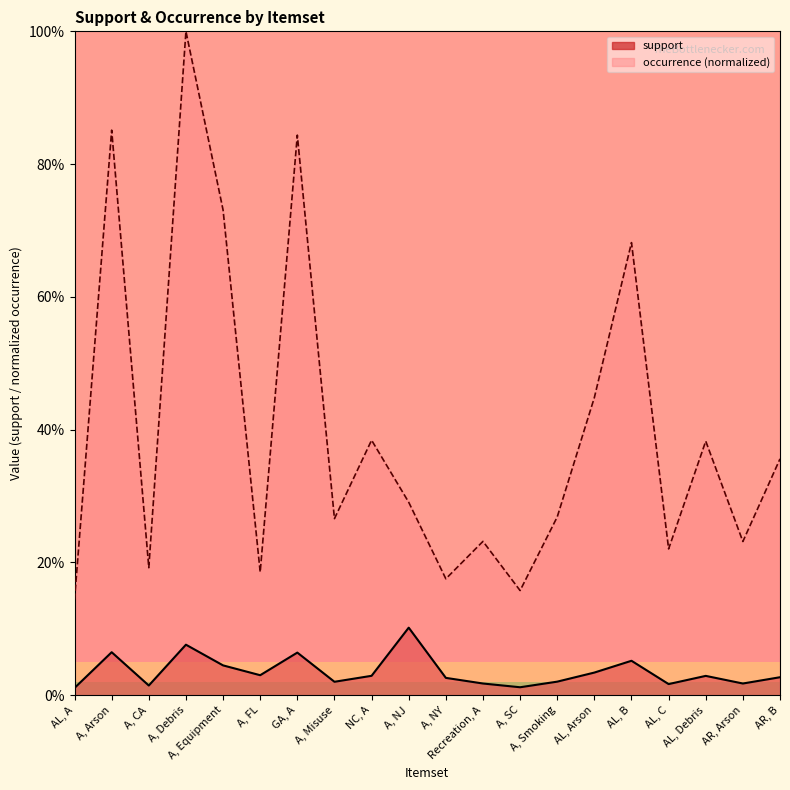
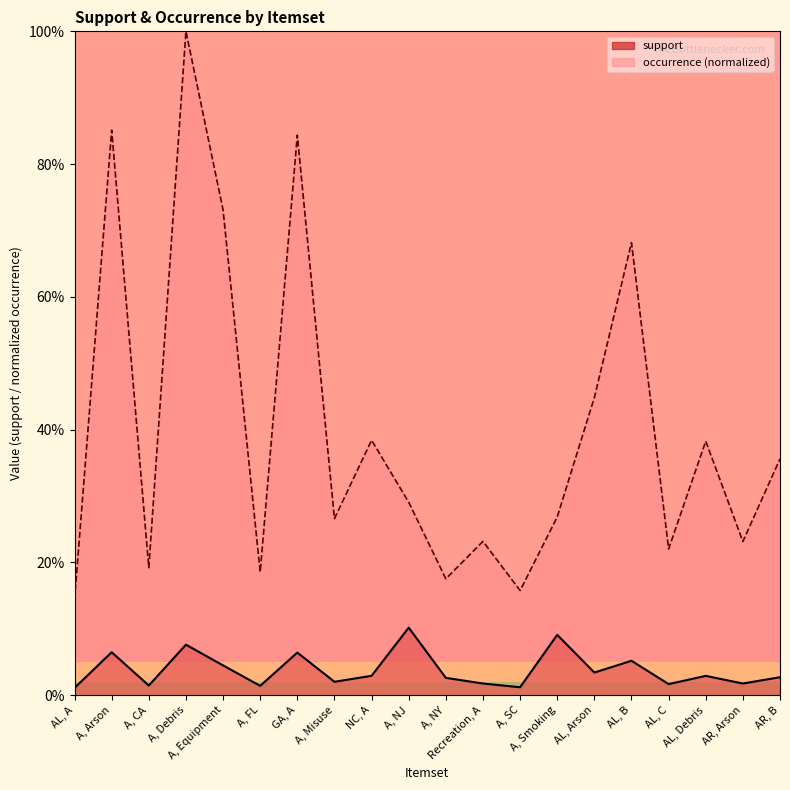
support, A, FL: 3% -> 1%
support, A, Smoking: 2% -> 9%
